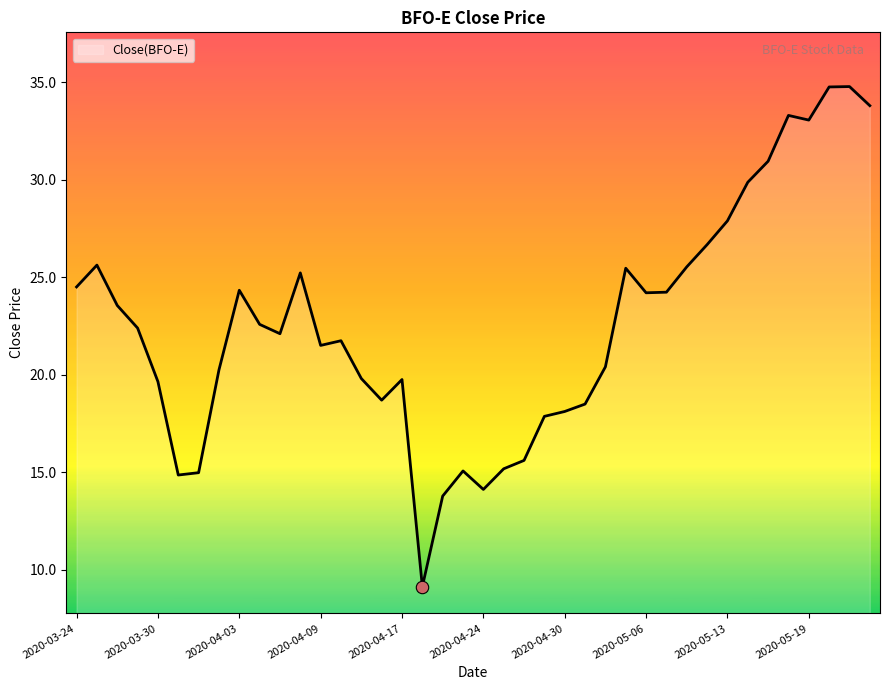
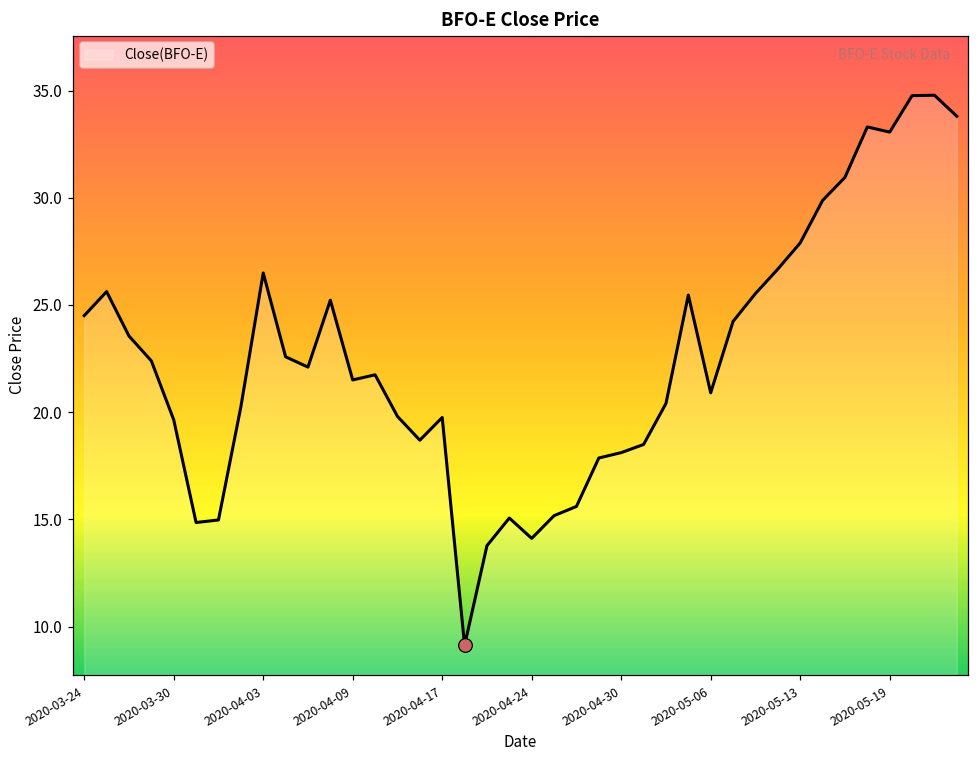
Close(BFO-E), 2020-04-03: 24.3 -> 26.5
Close(BFO-E), 2020-05-06: 24.2 -> 20.9
